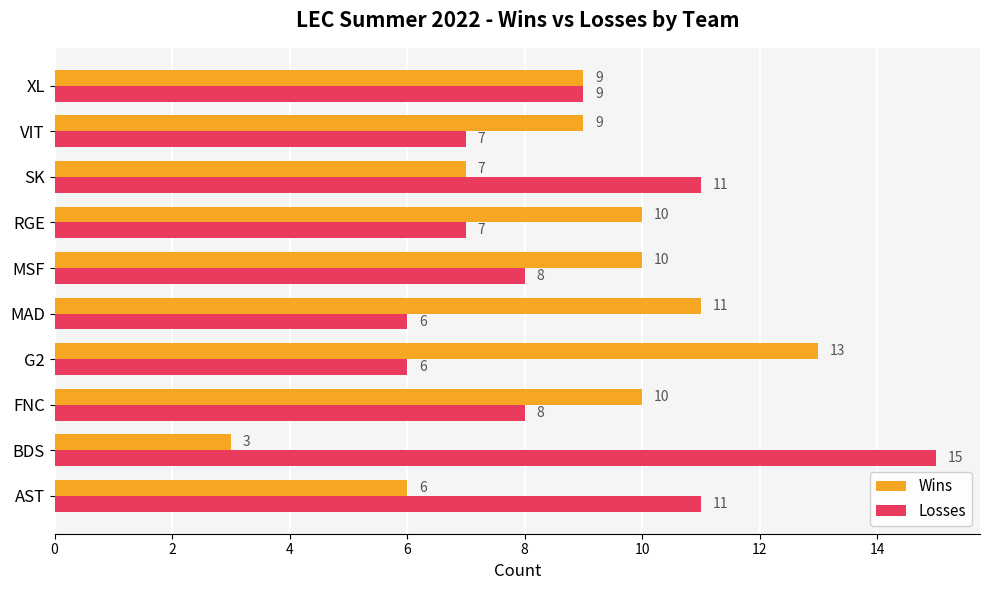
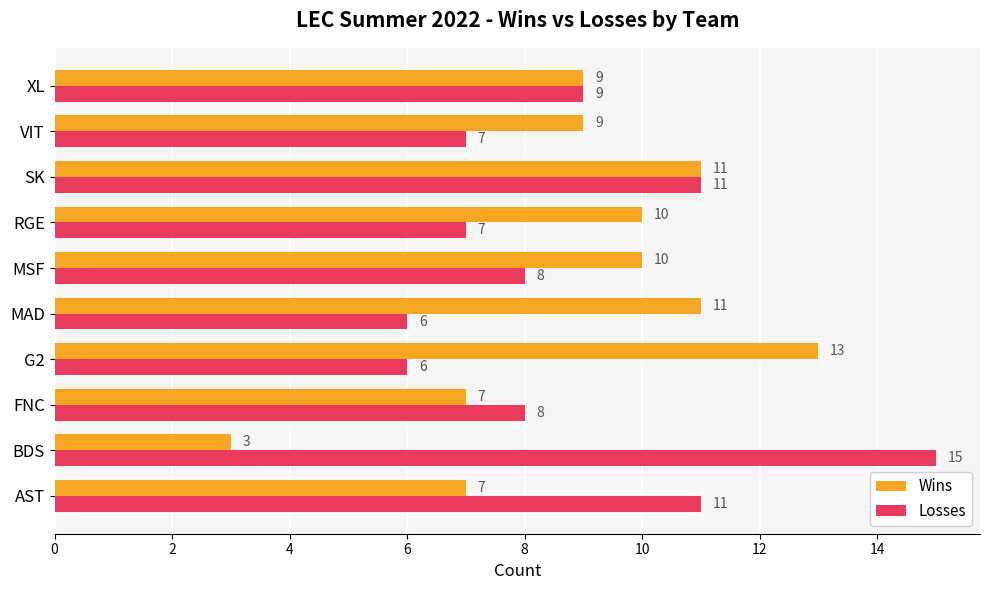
Wins, SK: 7 -> 11
Wins, FNC: 10 -> 7
Wins, AST: 6 -> 7
